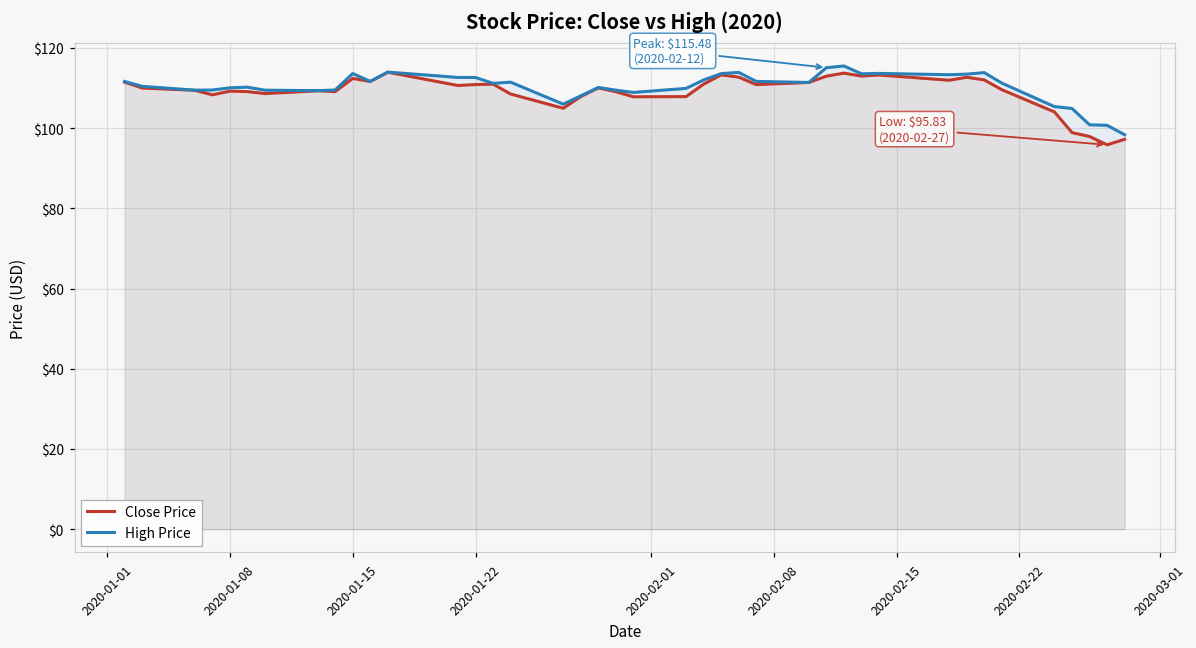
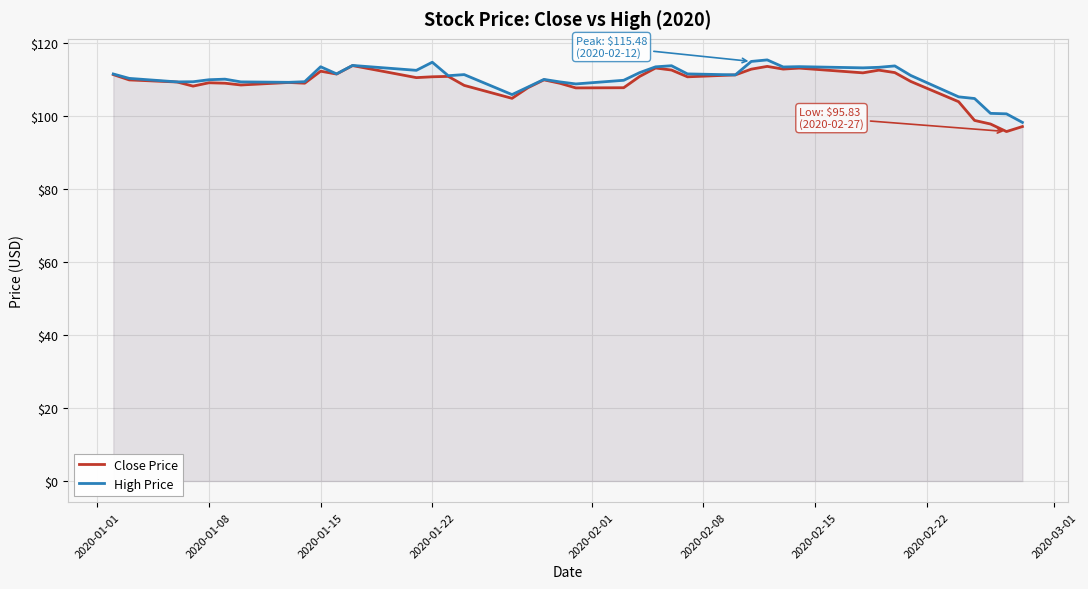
High Price, 2020-01-22: $113 -> $115
